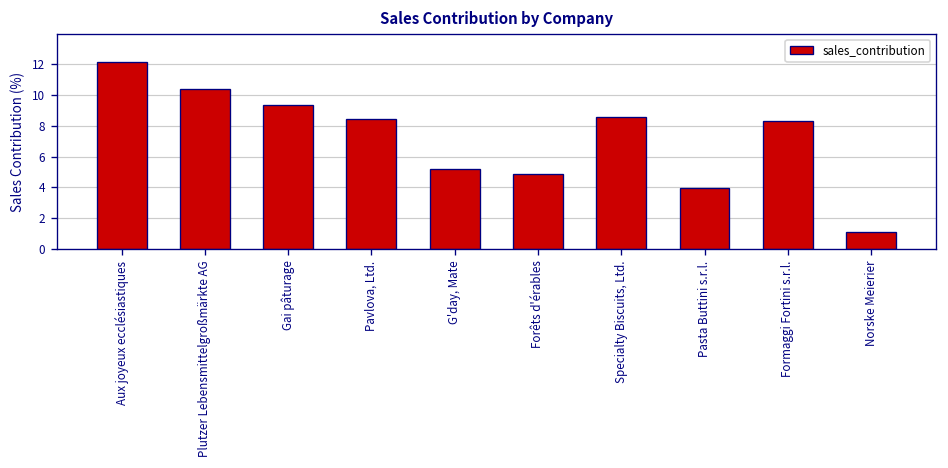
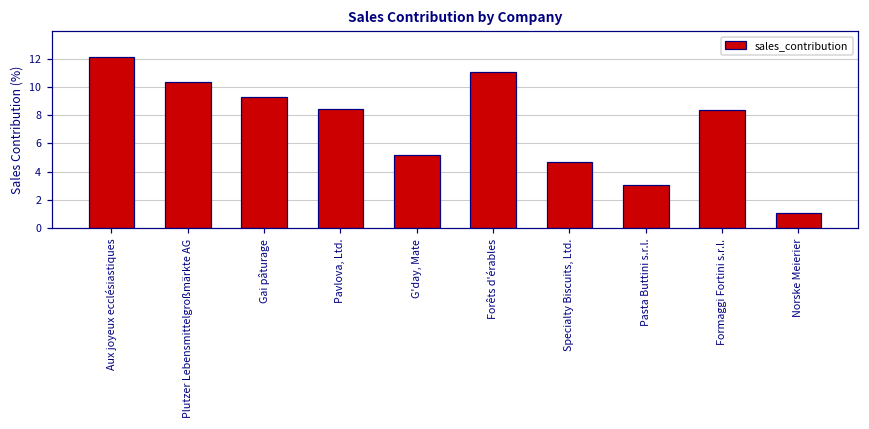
Forêts d'érables: 4.9 -> 11.1
Specialty Biscuits, Ltd.: 8.5 -> 4.7
Pasta Buttini s.r.l.: 4.0 -> 3.1
